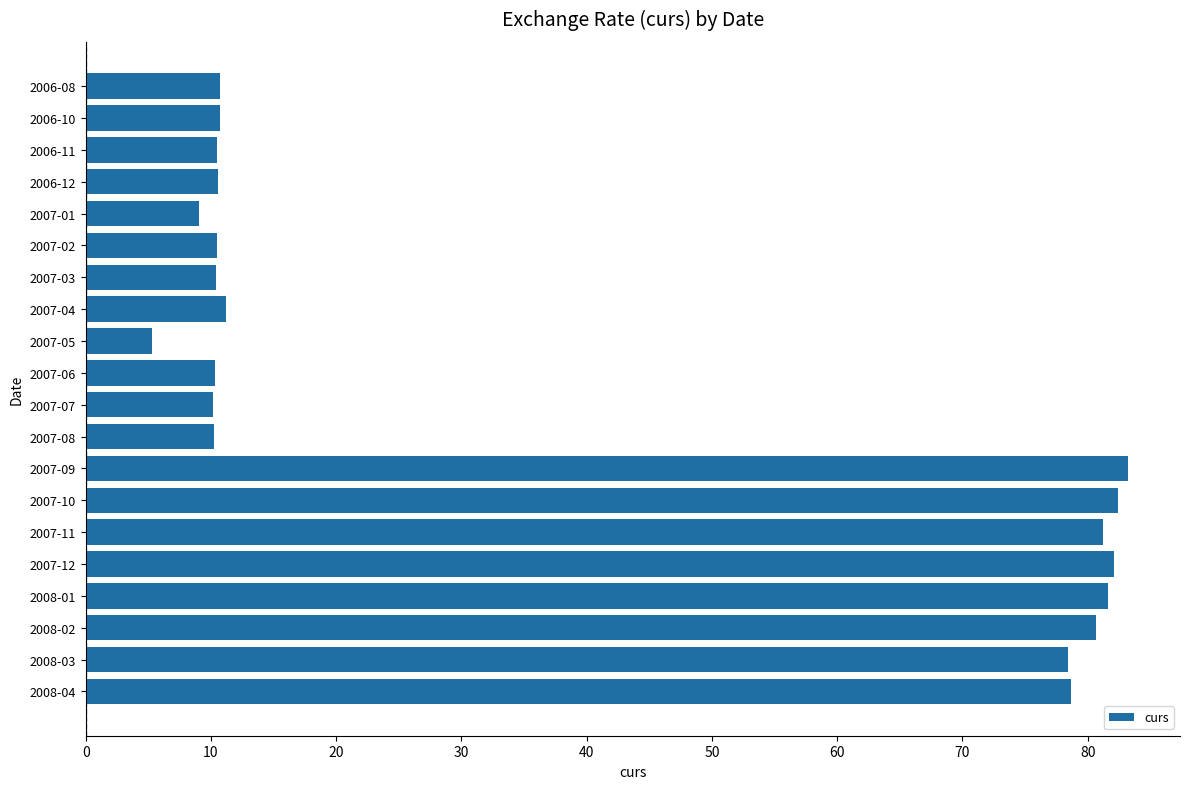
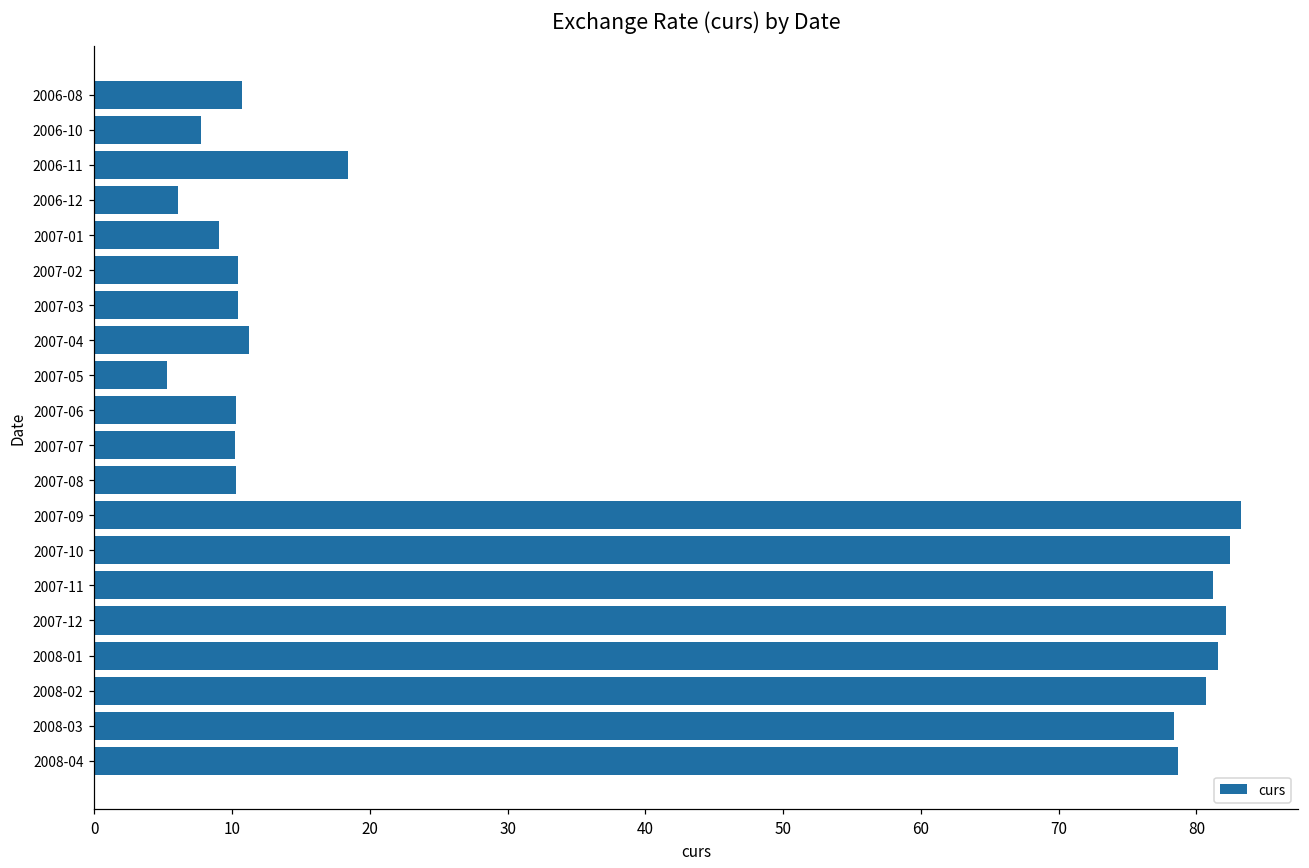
2006-10: 10.7 -> 7.8
2006-11: 10.5 -> 18.4
2006-12: 10.6 -> 6.0
